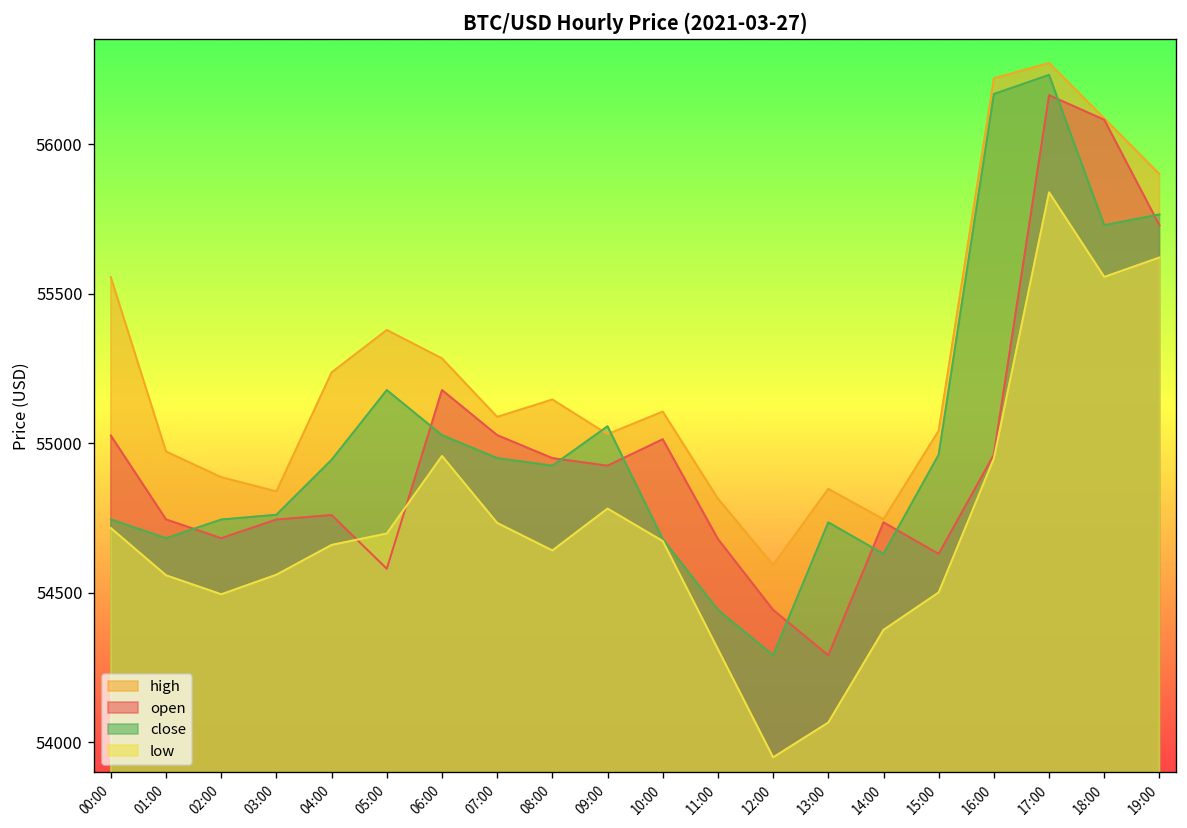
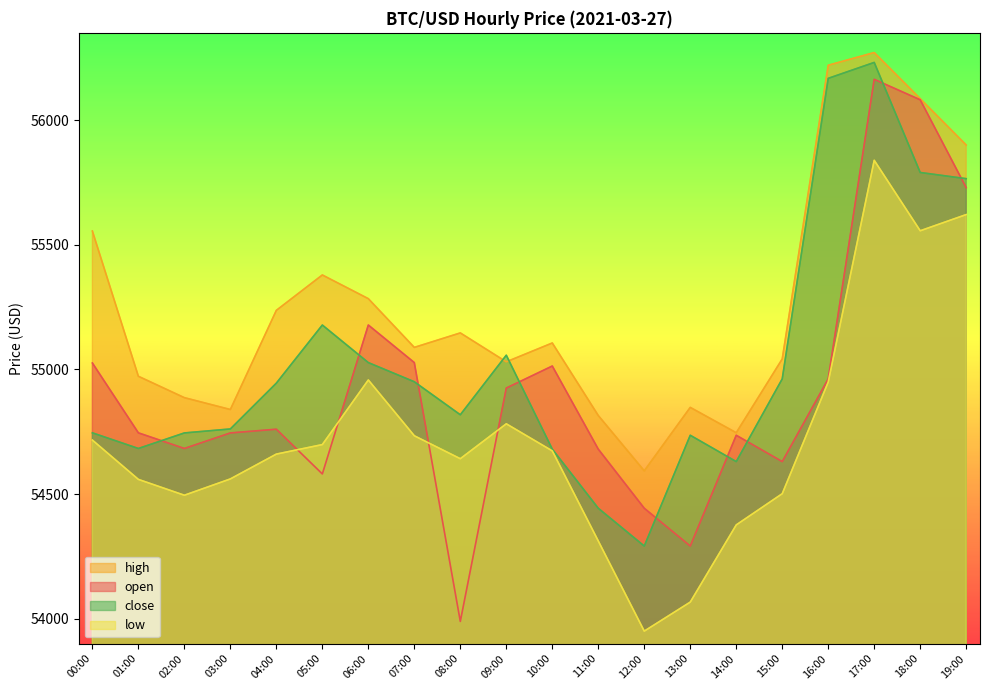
open, 08:00: 54950 -> 53990
close, 08:00: 54930 -> 54820
close, 18:00: 55730 -> 55790
